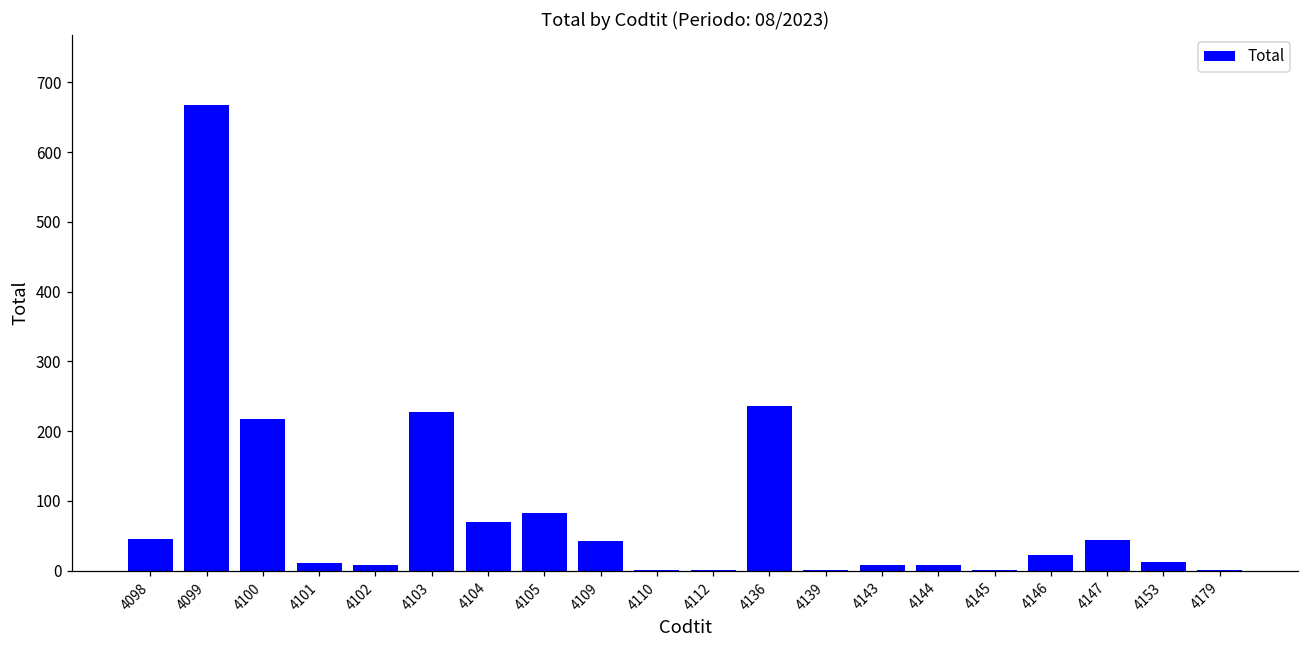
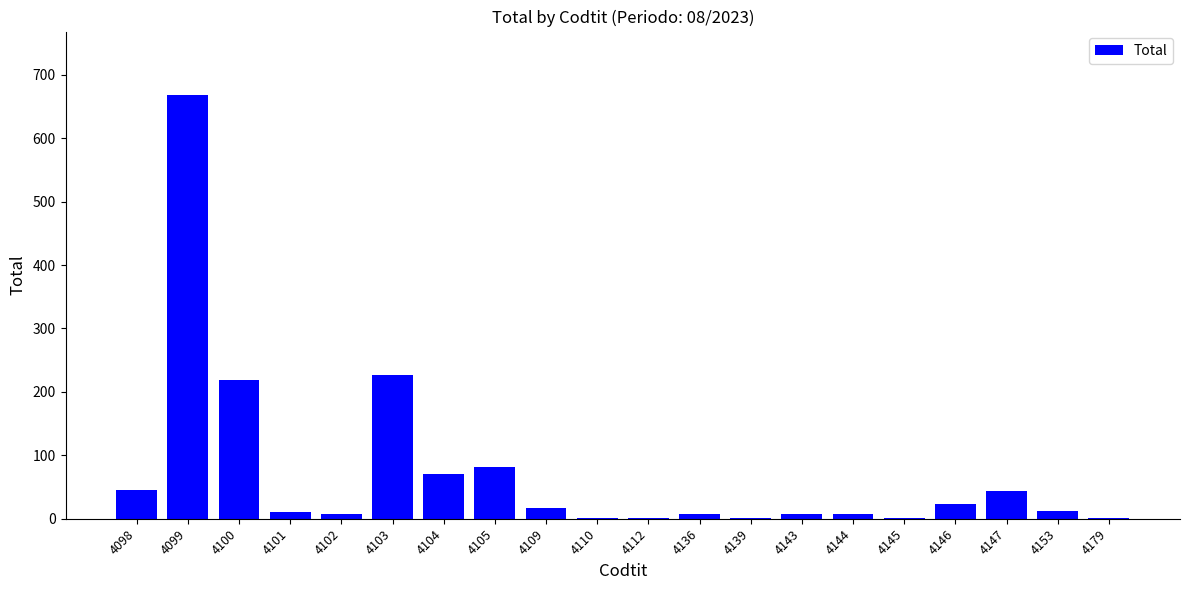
4109: 40 -> 20
4136: 240 -> 10
